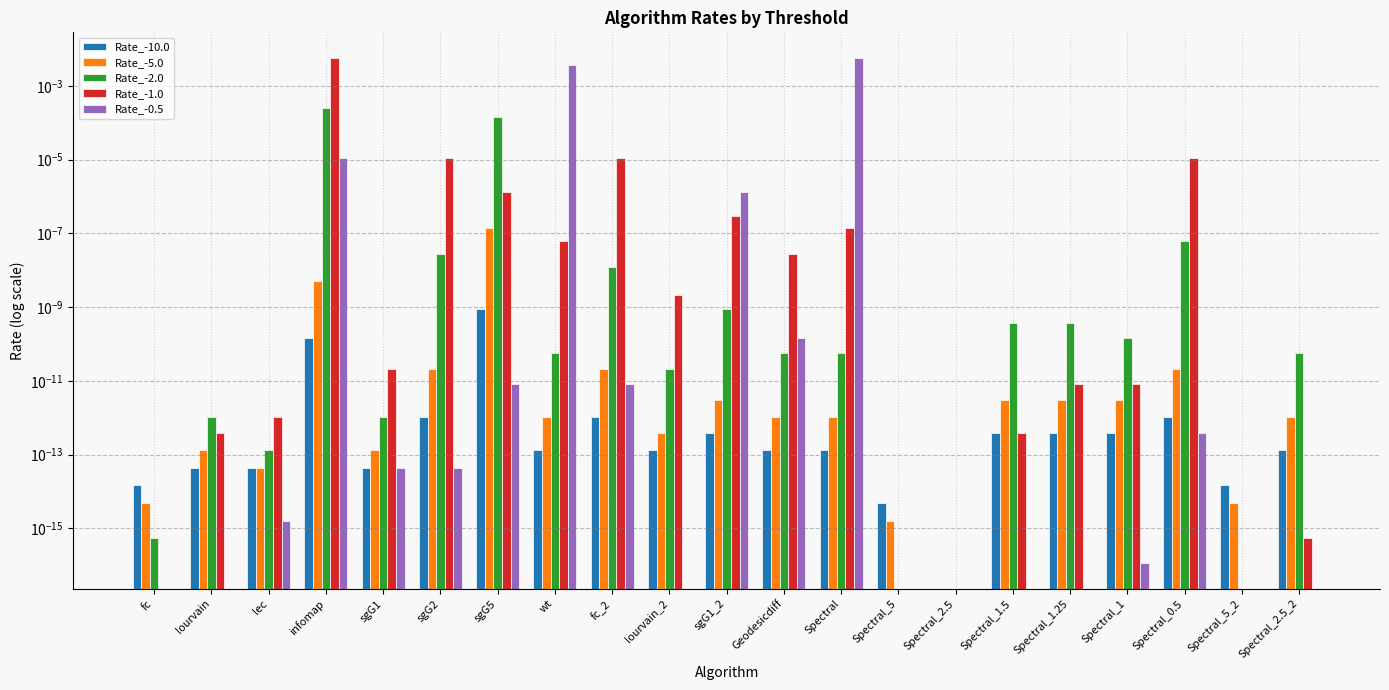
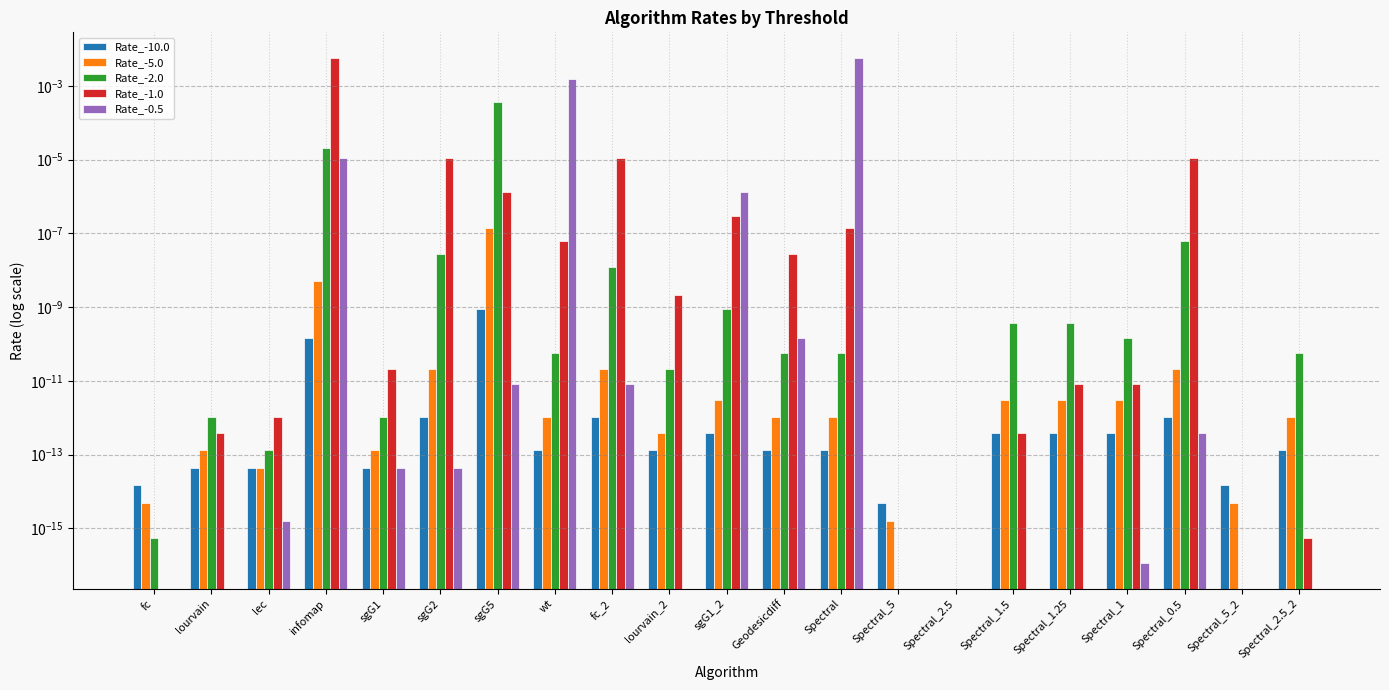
Rate_-2.0, infomap: 0.0003 -> 0.00002
Rate_-2.0, sgG5: 0.00014 -> 0.0004
Rate_-0.5, wt: 0.004 -> 0.0016
